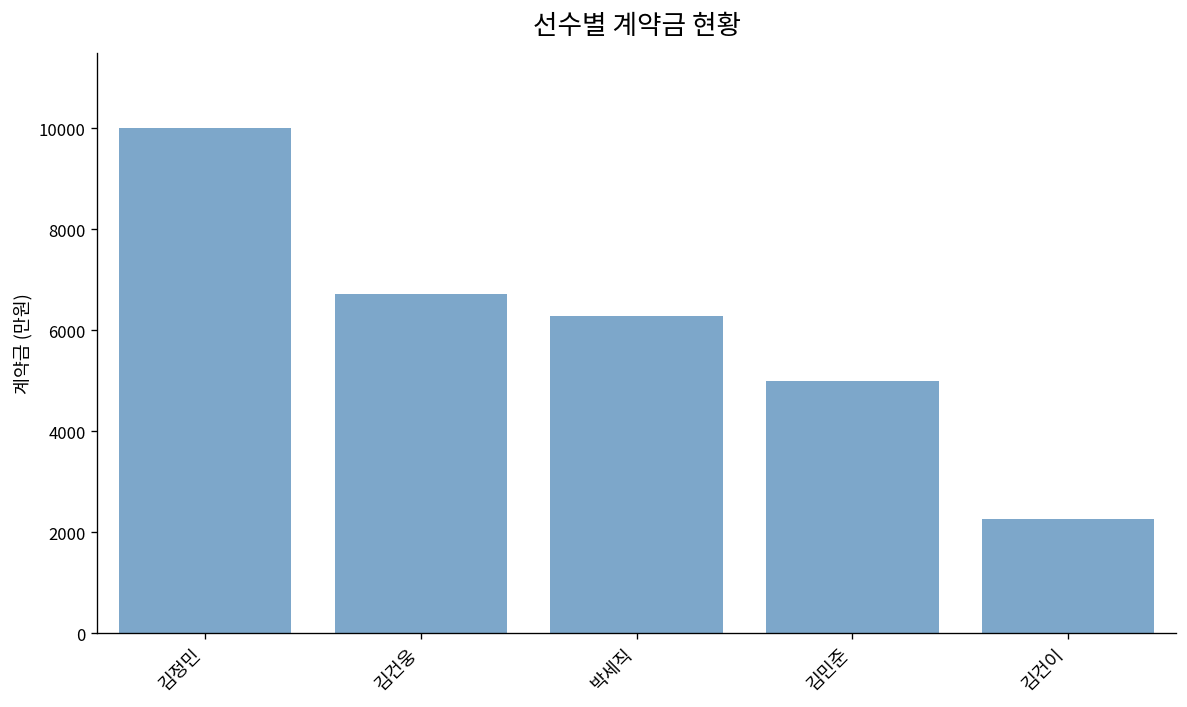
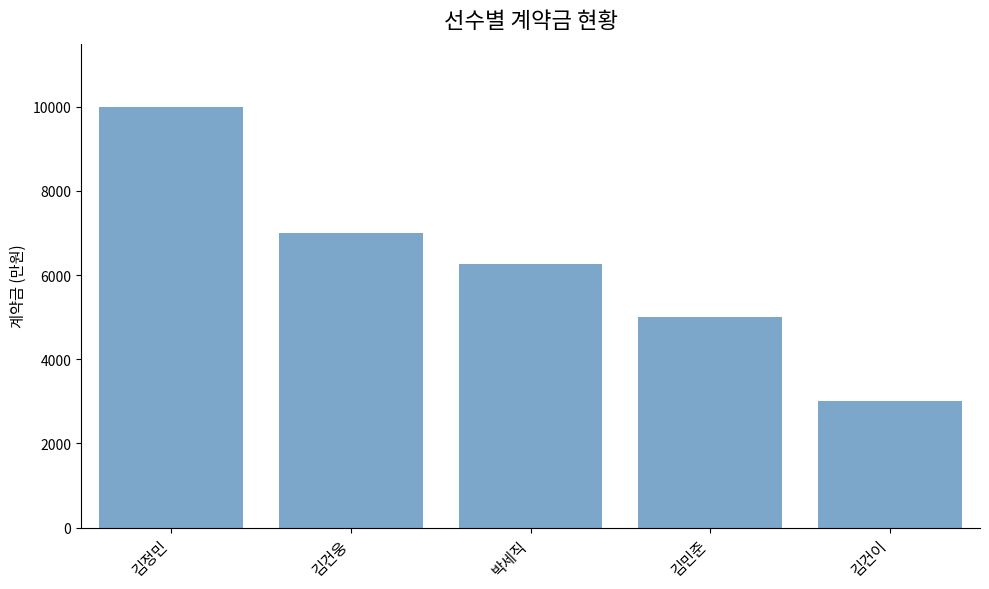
김건웅: 6700 -> 7000
김건이: 2300 -> 3000
